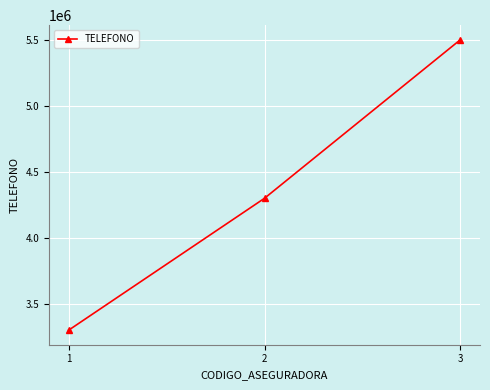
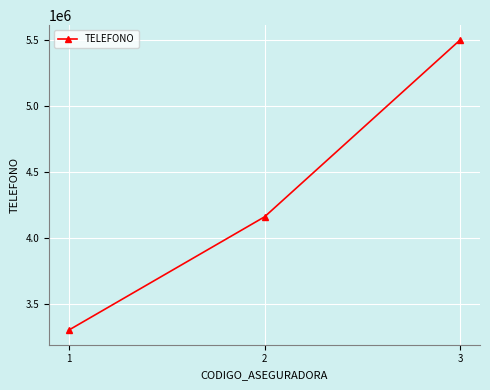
2: 4300000 -> 4160000
